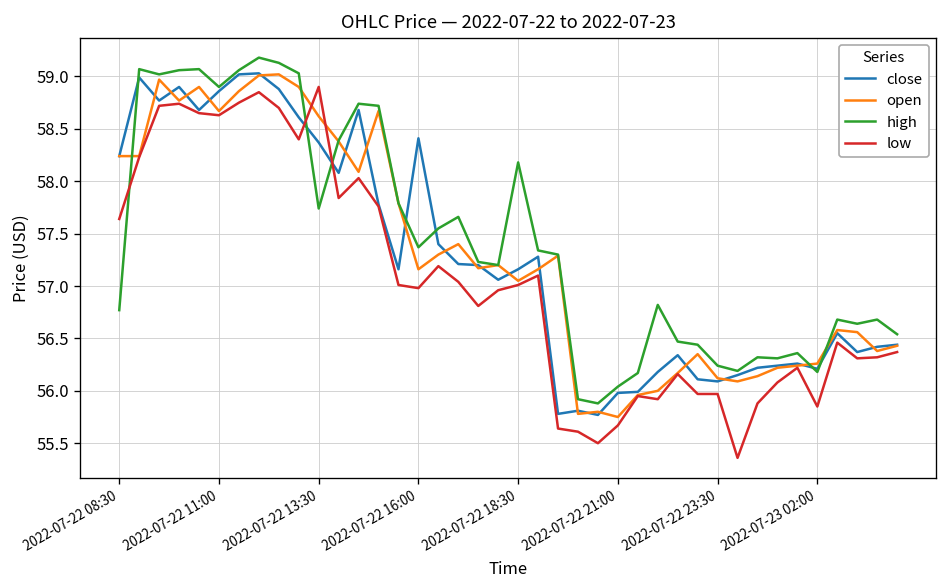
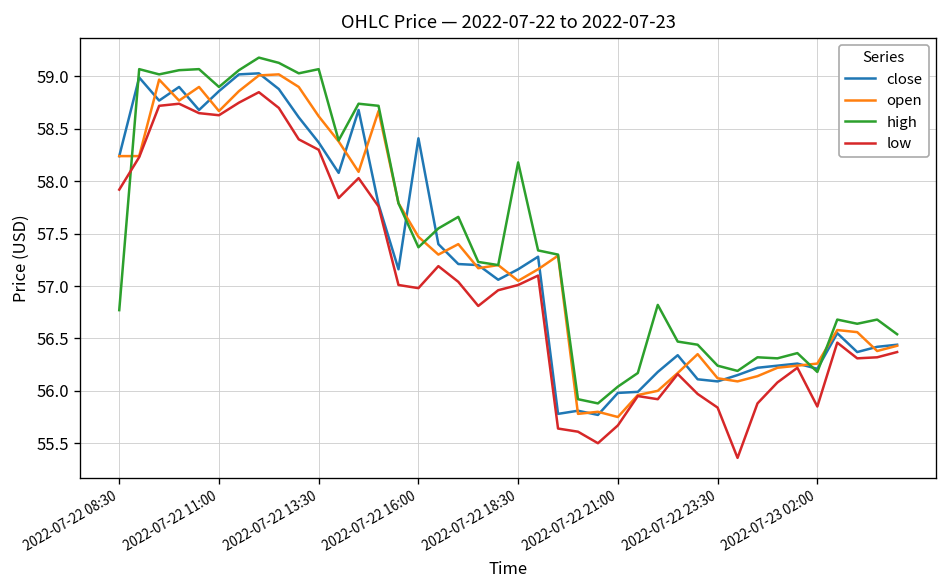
low, 2022-07-22 08:30: 57.6 -> 57.9
high, 2022-07-22 13:30: 57.7 -> 59.1
low, 2022-07-22 13:30: 58.9 -> 58.3
open, 2022-07-22 16:00: 57.2 -> 57.5
low, 2022-07-22 23:30: 56.0 -> 55.8
